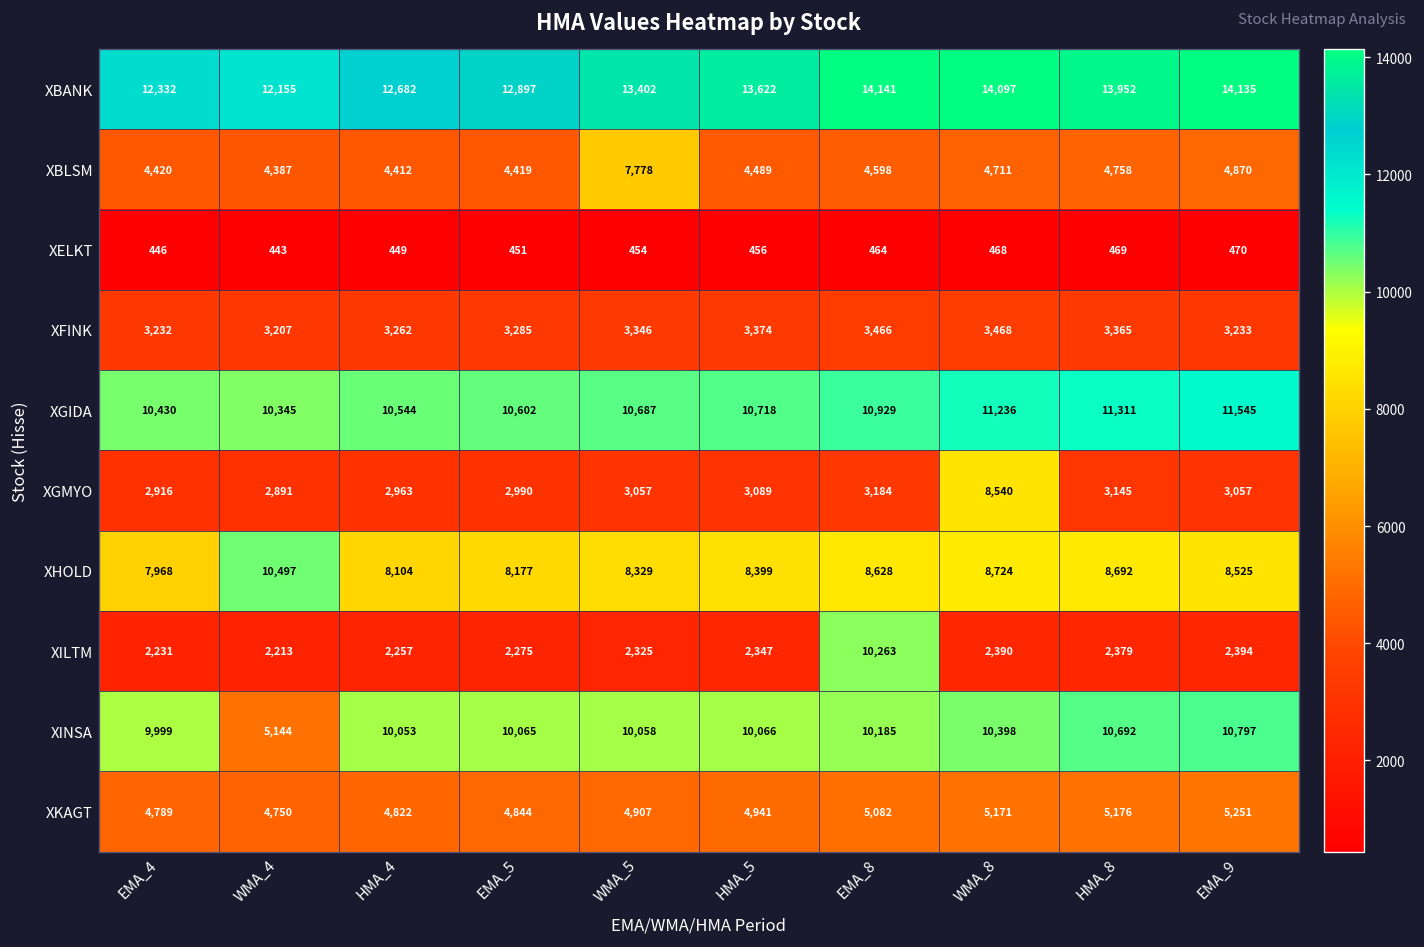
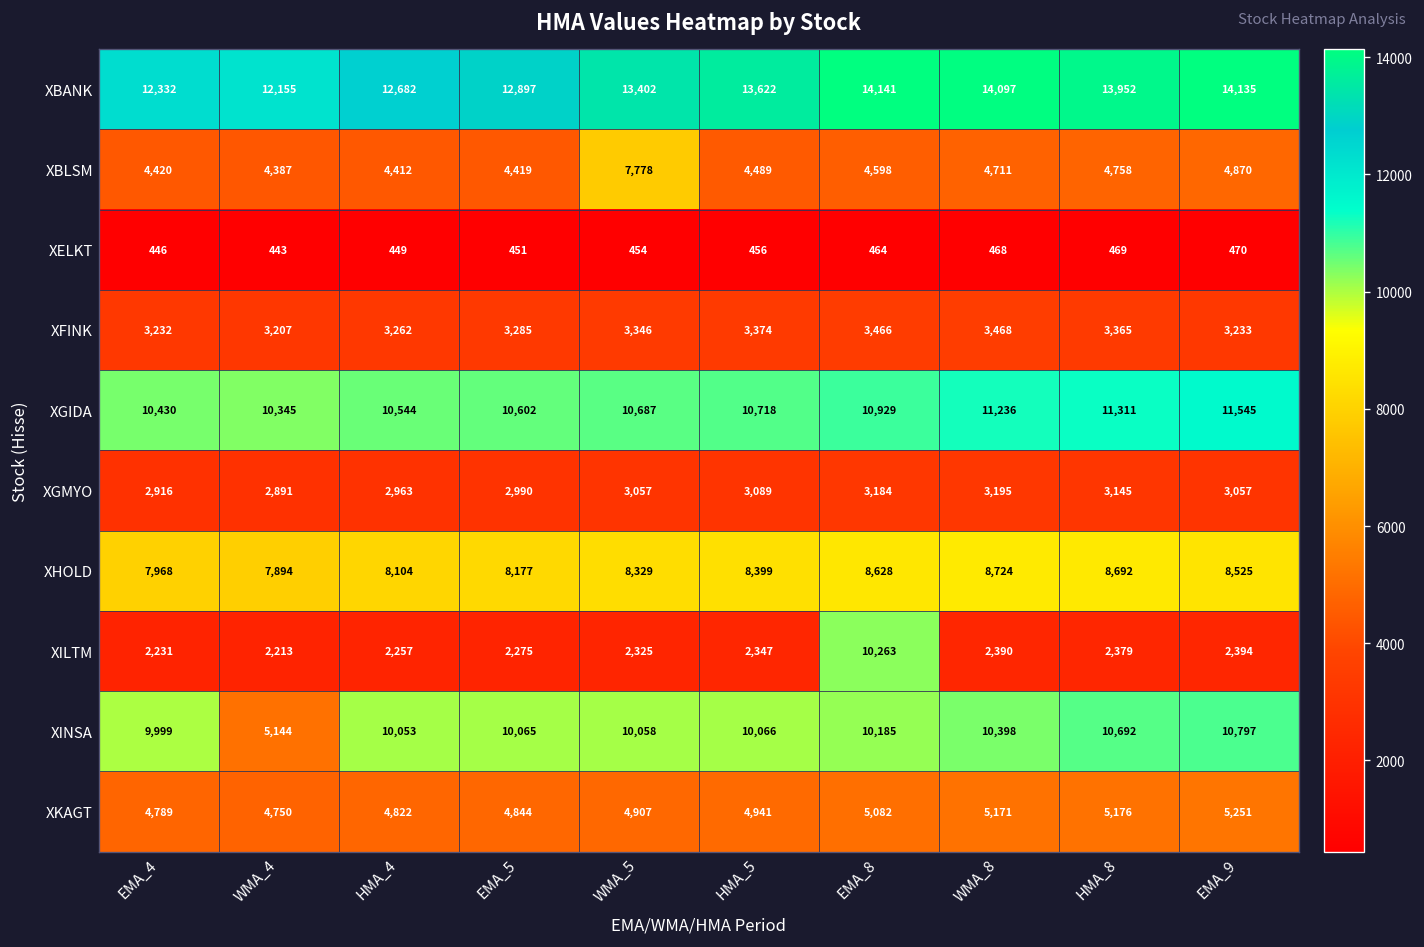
XGMYO, WMA_8: 8,540 -> 3,195
XHOLD, WMA_4: 10,497 -> 7,894
